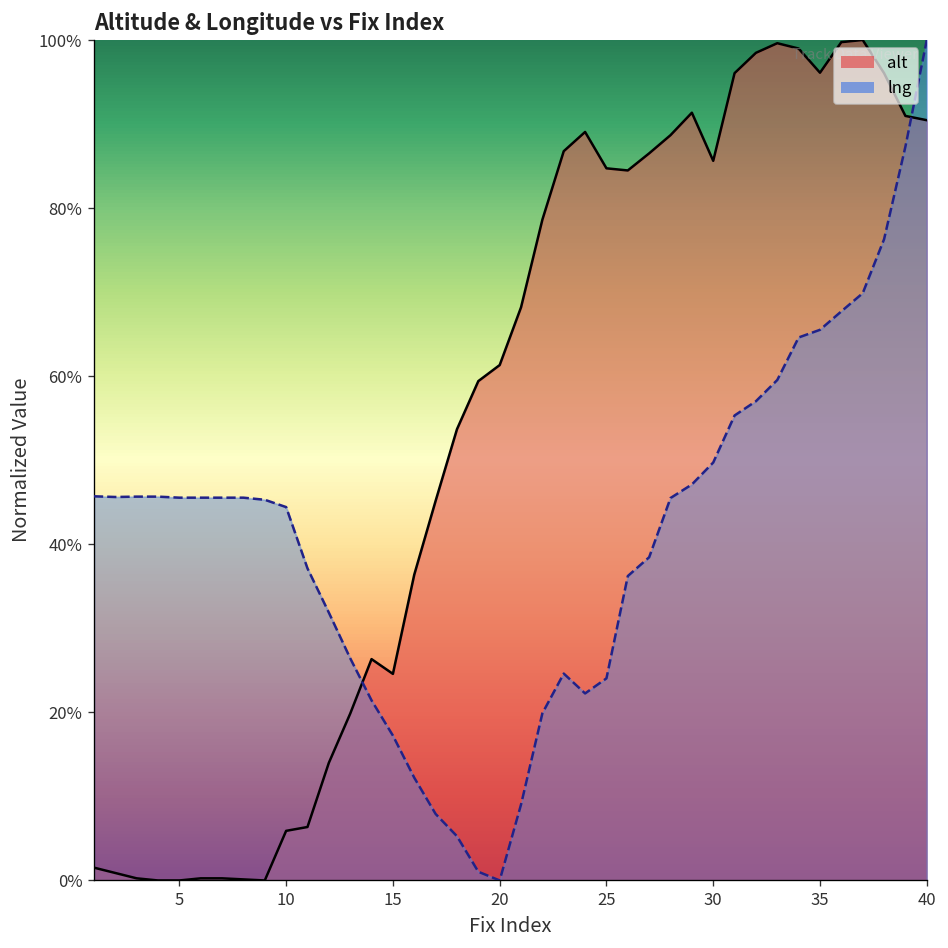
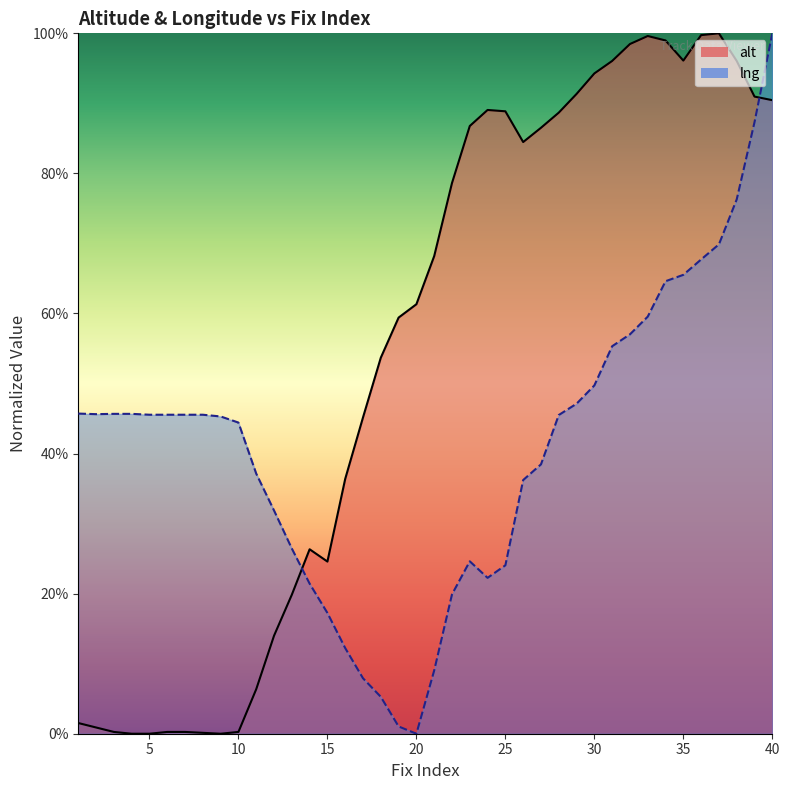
alt, 10: 6% -> 0%
alt, 25: 85% -> 89%
alt, 30: 86% -> 94%
